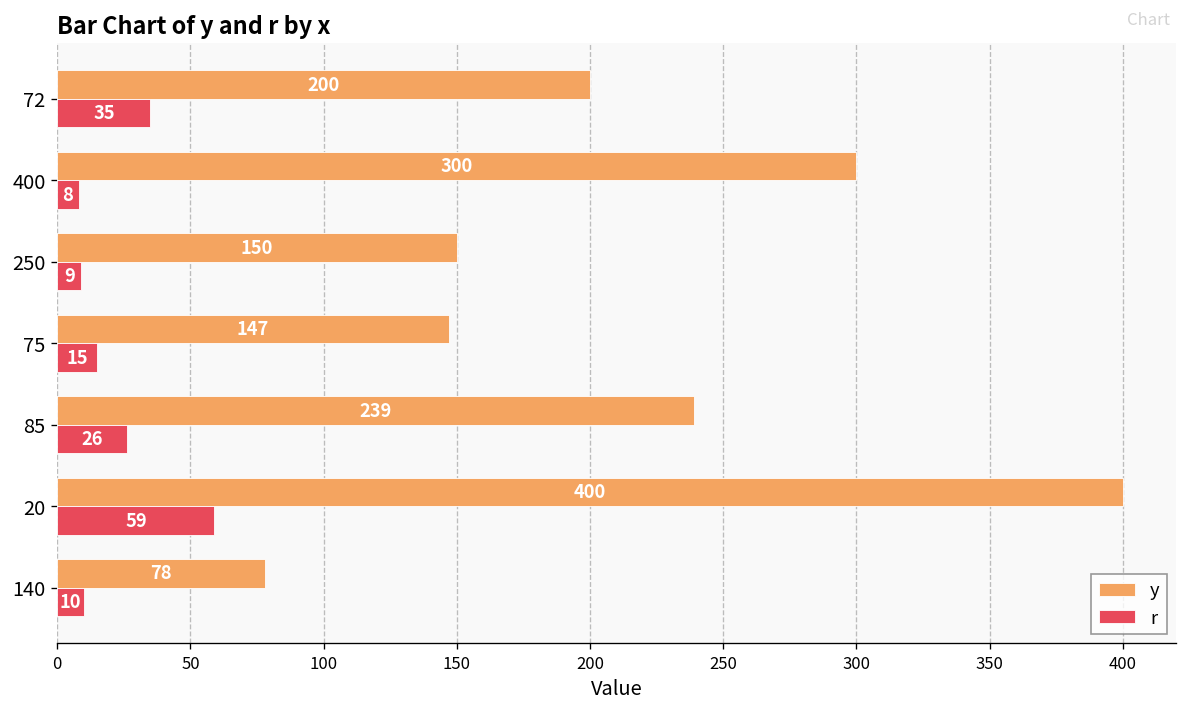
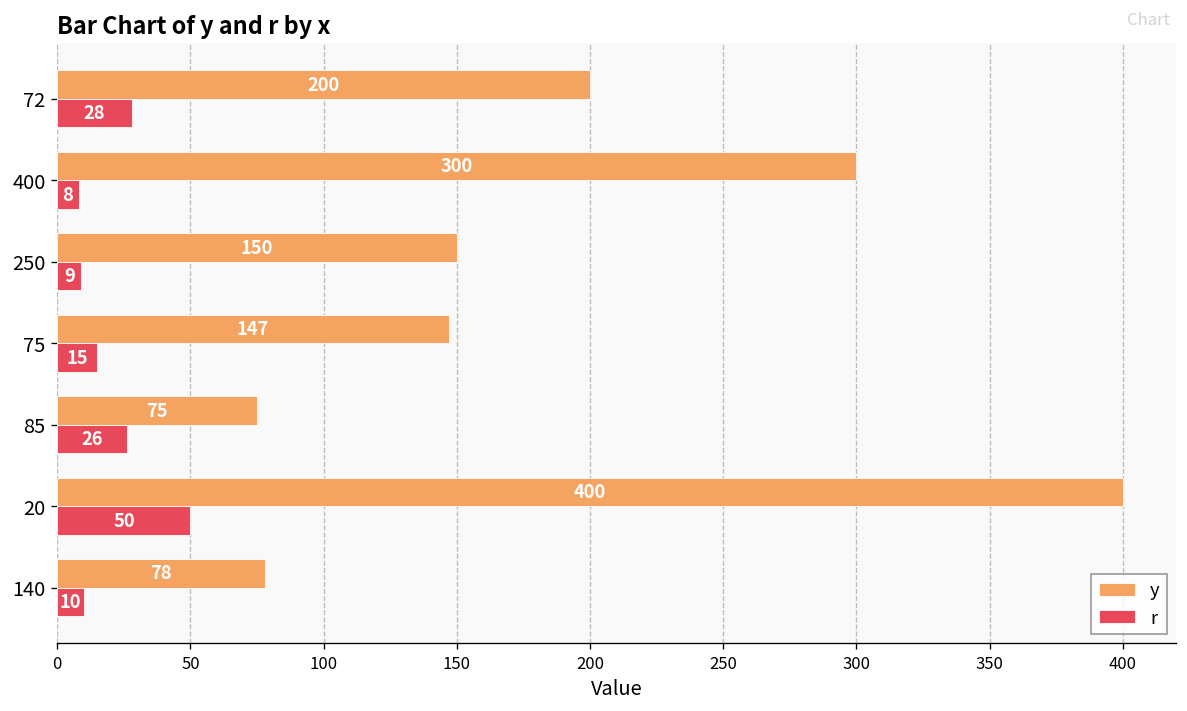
r, 72: 35 -> 28
y, 85: 239 -> 75
r, 20: 59 -> 50
